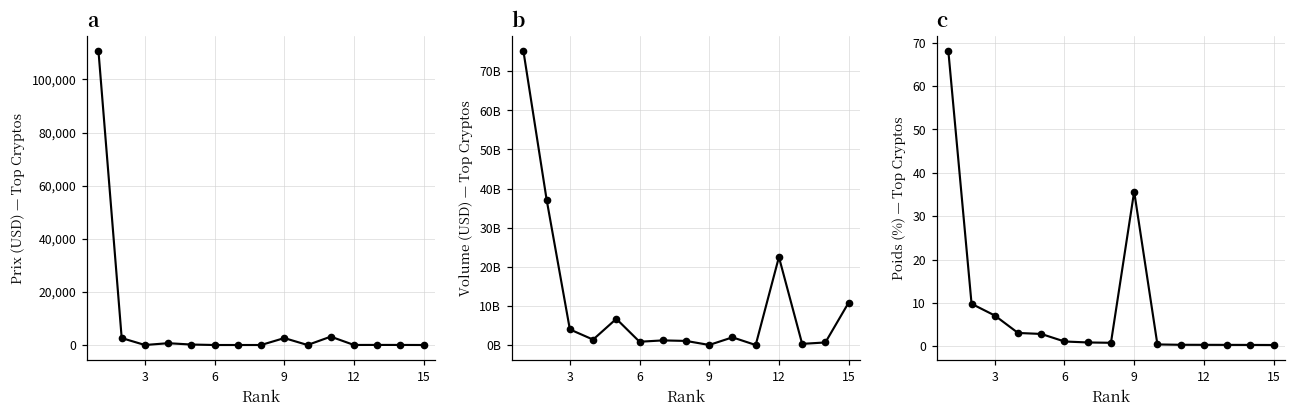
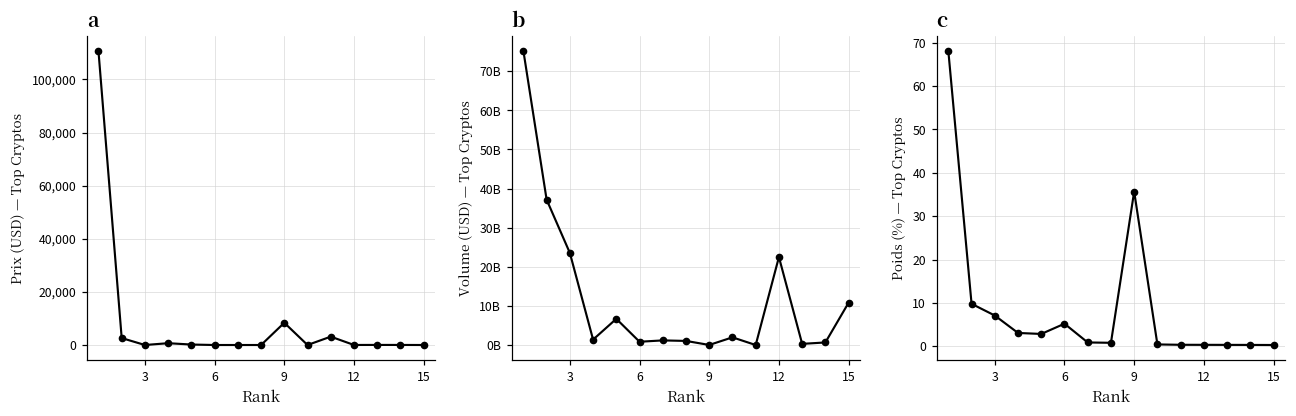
a, 9: 3,000 -> 8,000
b, 3: 4000000000 -> 24000000000
c, 6: 1 -> 5
